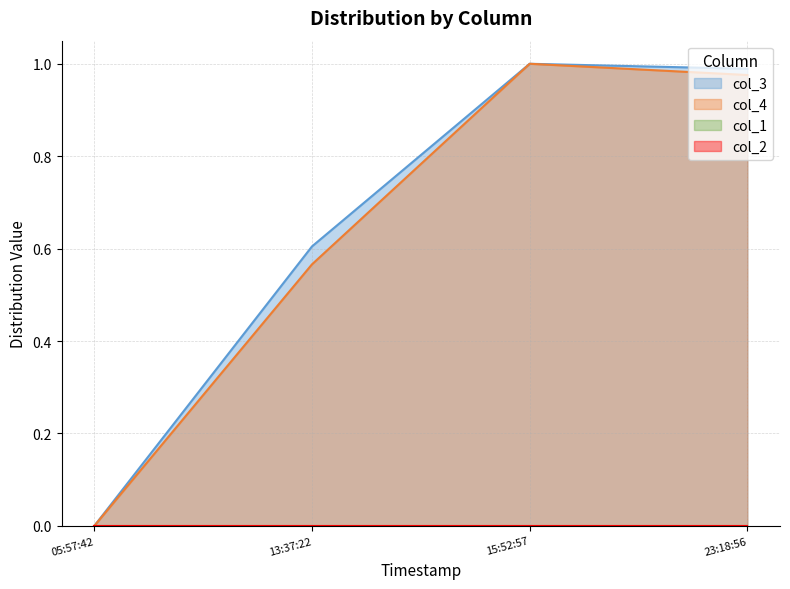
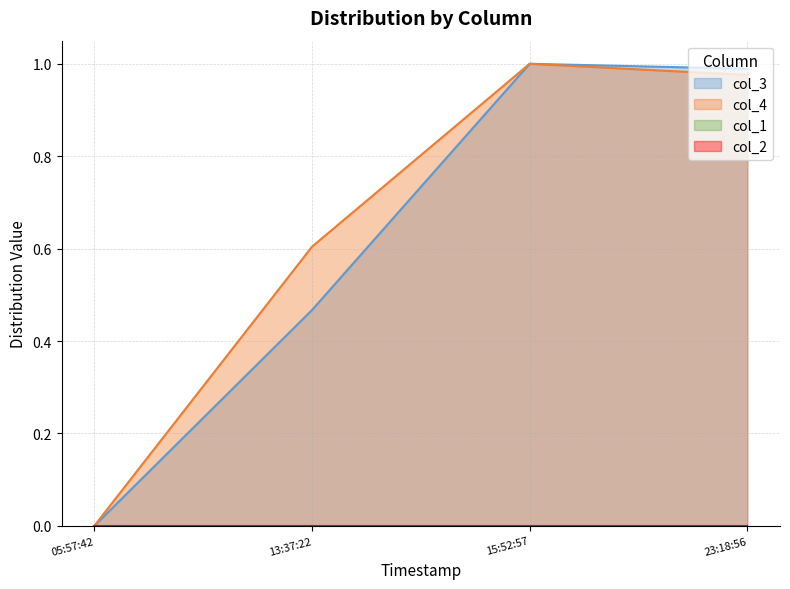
col_3, 13:37:22: 0.60 -> 0.47
col_4, 13:37:22: 0.57 -> 0.60
